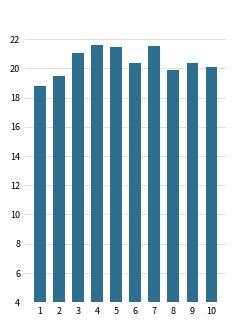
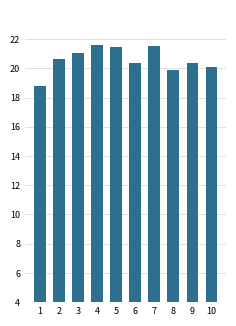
2: 19.4 -> 20.6
